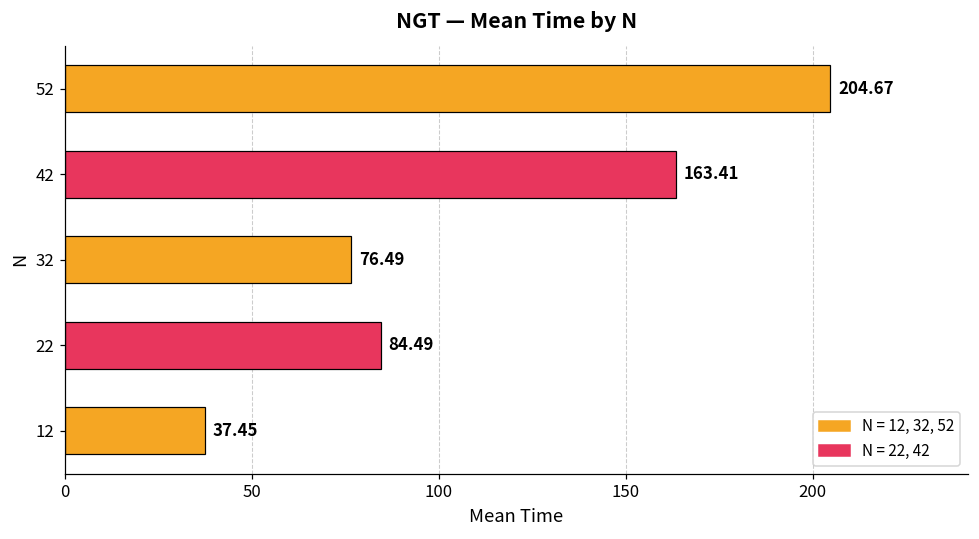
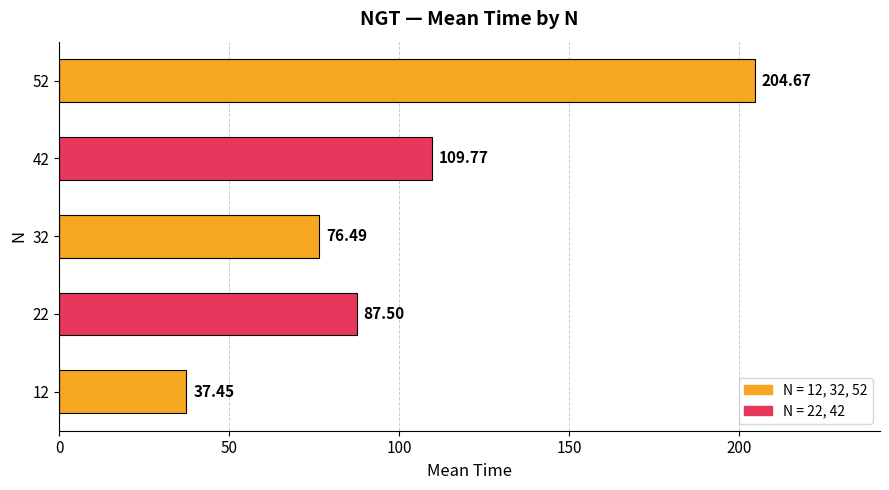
42: 163.41 -> 109.77
22: 84.49 -> 87.50
